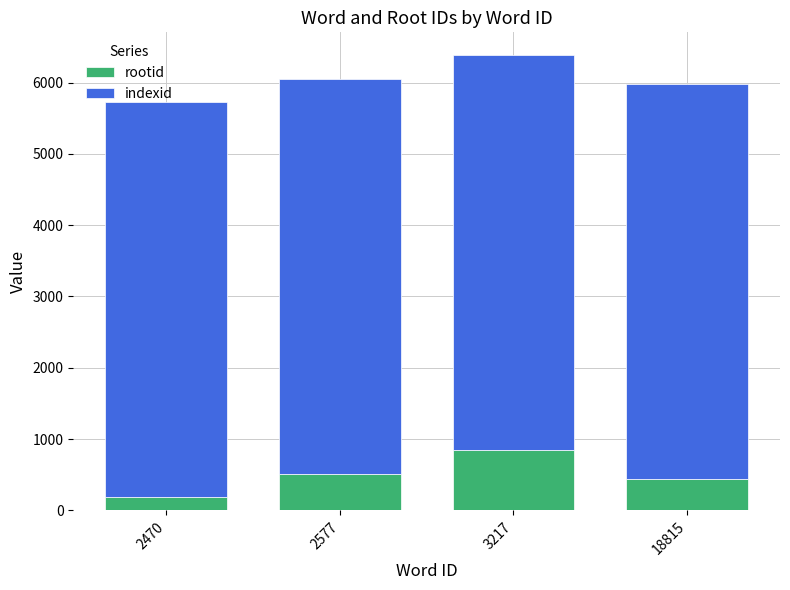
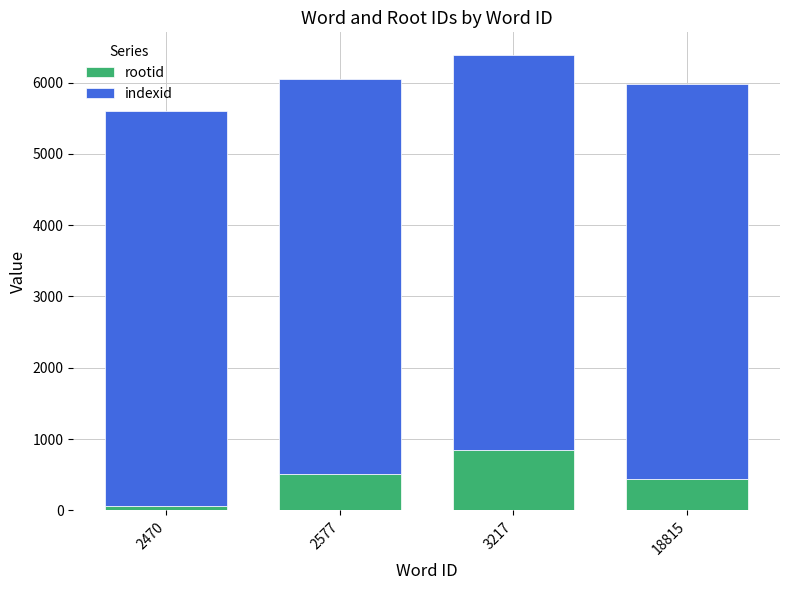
rootid, 2470: 200 -> 100
